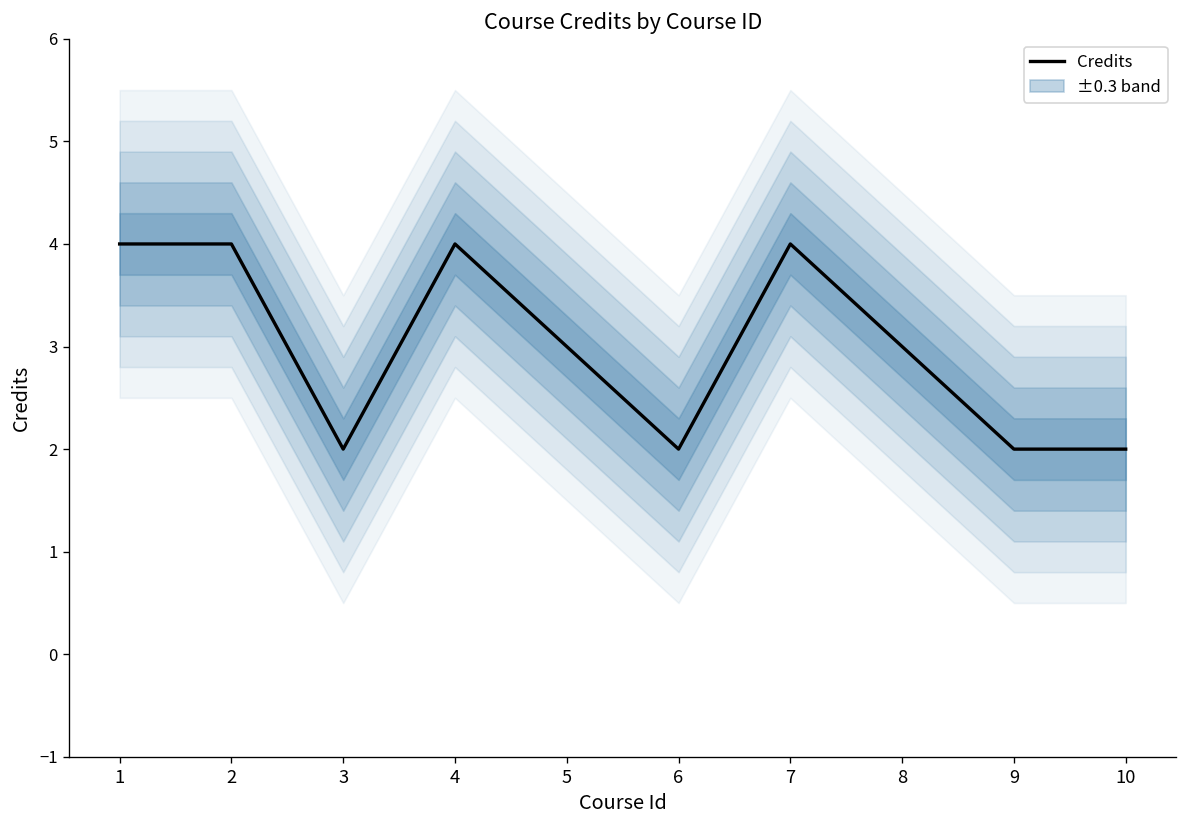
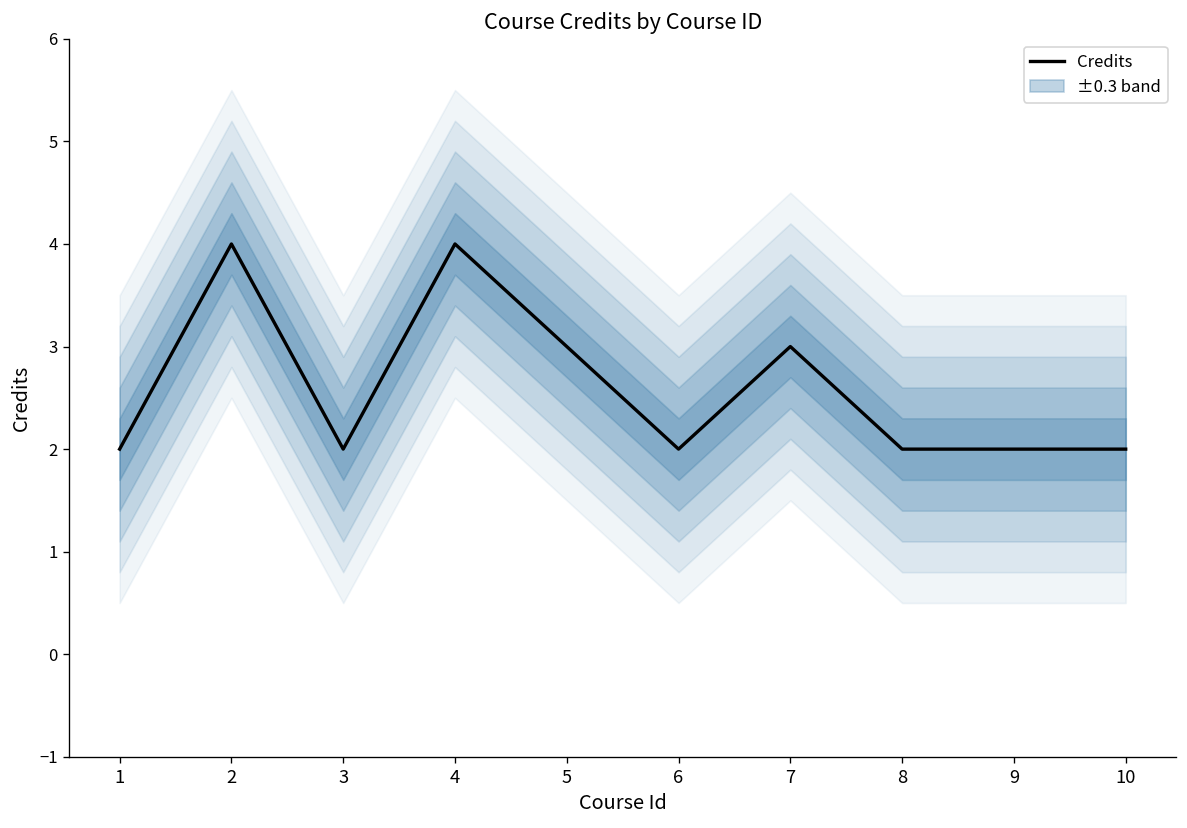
Credits, 1: 4 -> 2
Credits, 7: 4 -> 3
Credits, 8: 3 -> 2
